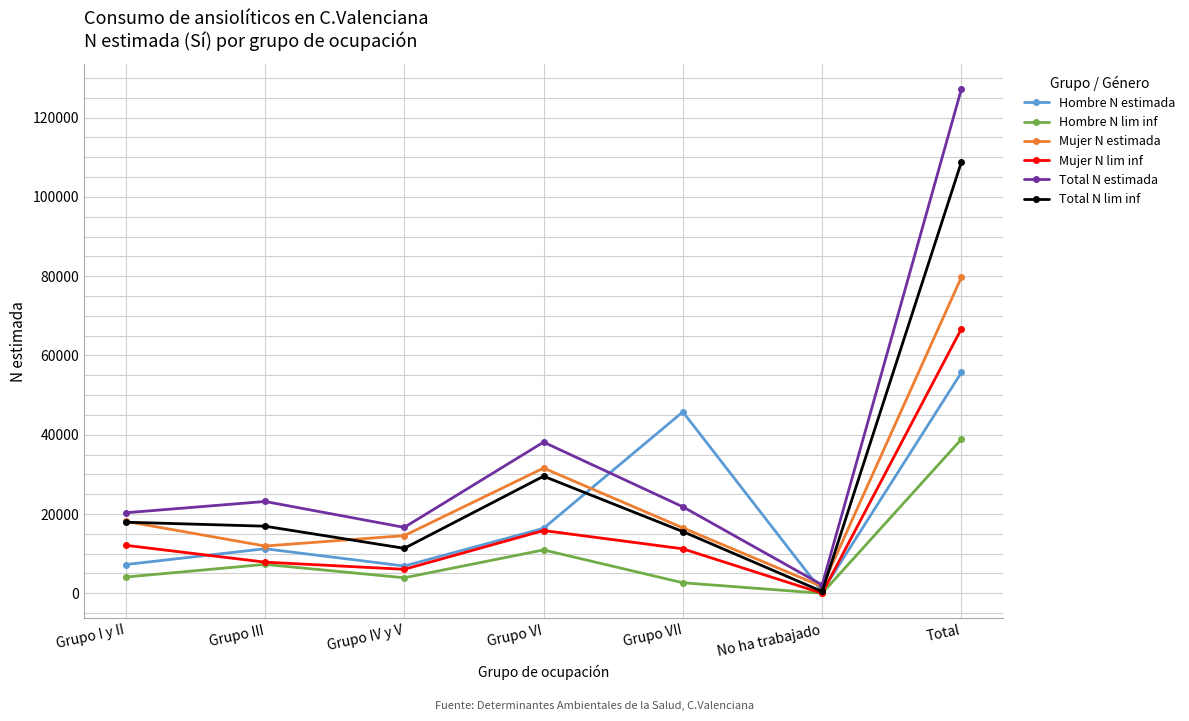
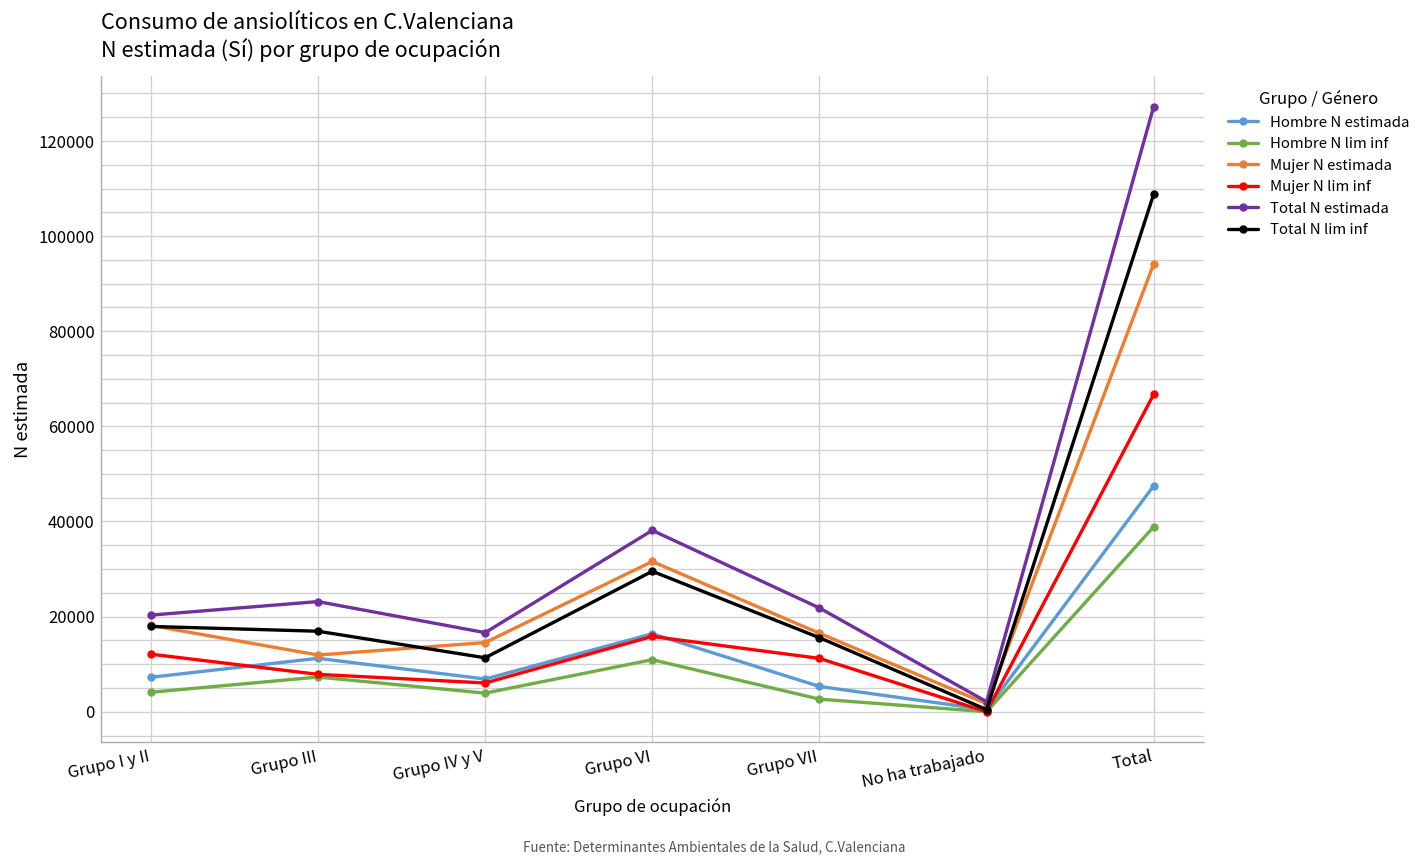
Hombre N estimada, Grupo VII: 46000 -> 5000
Hombre N estimada, Total: 56000 -> 47000
Mujer N estimada, Total: 80000 -> 94000
